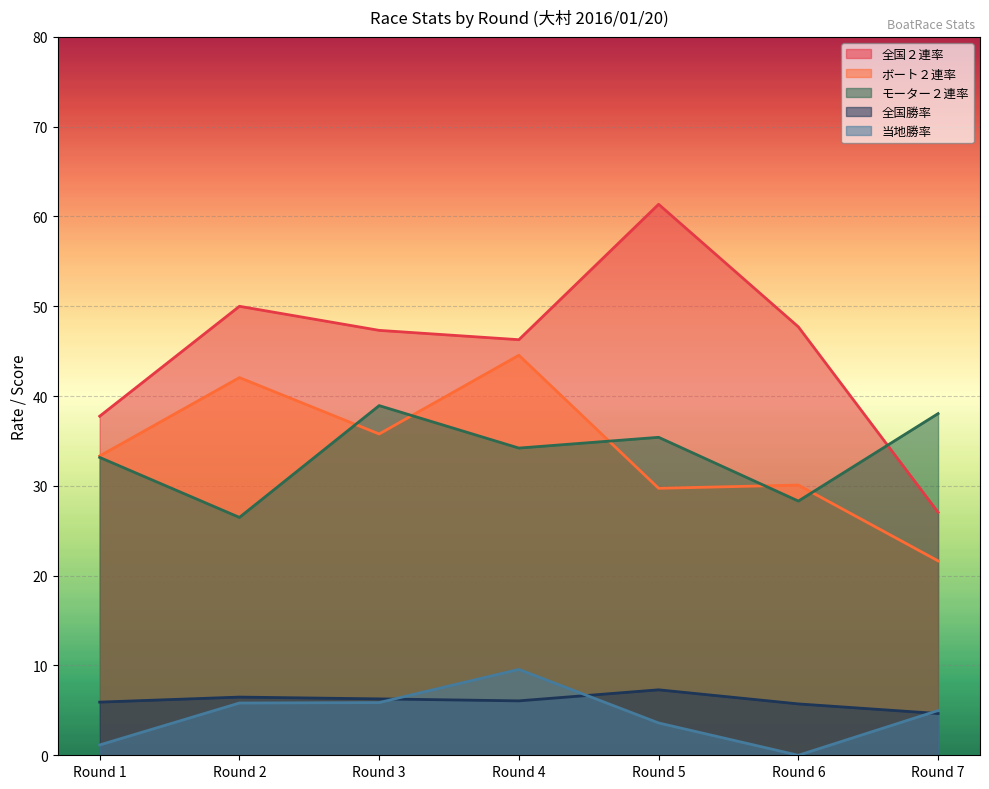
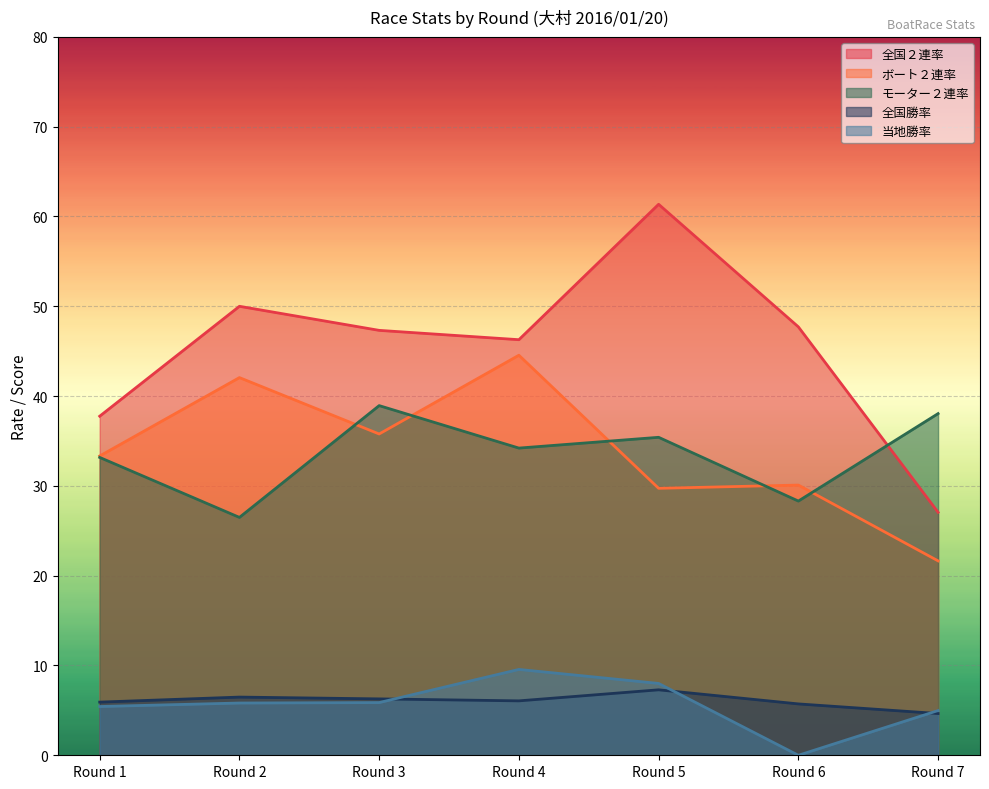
当地勝率, Round 1: 1 -> 5
当地勝率, Round 5: 4 -> 8
